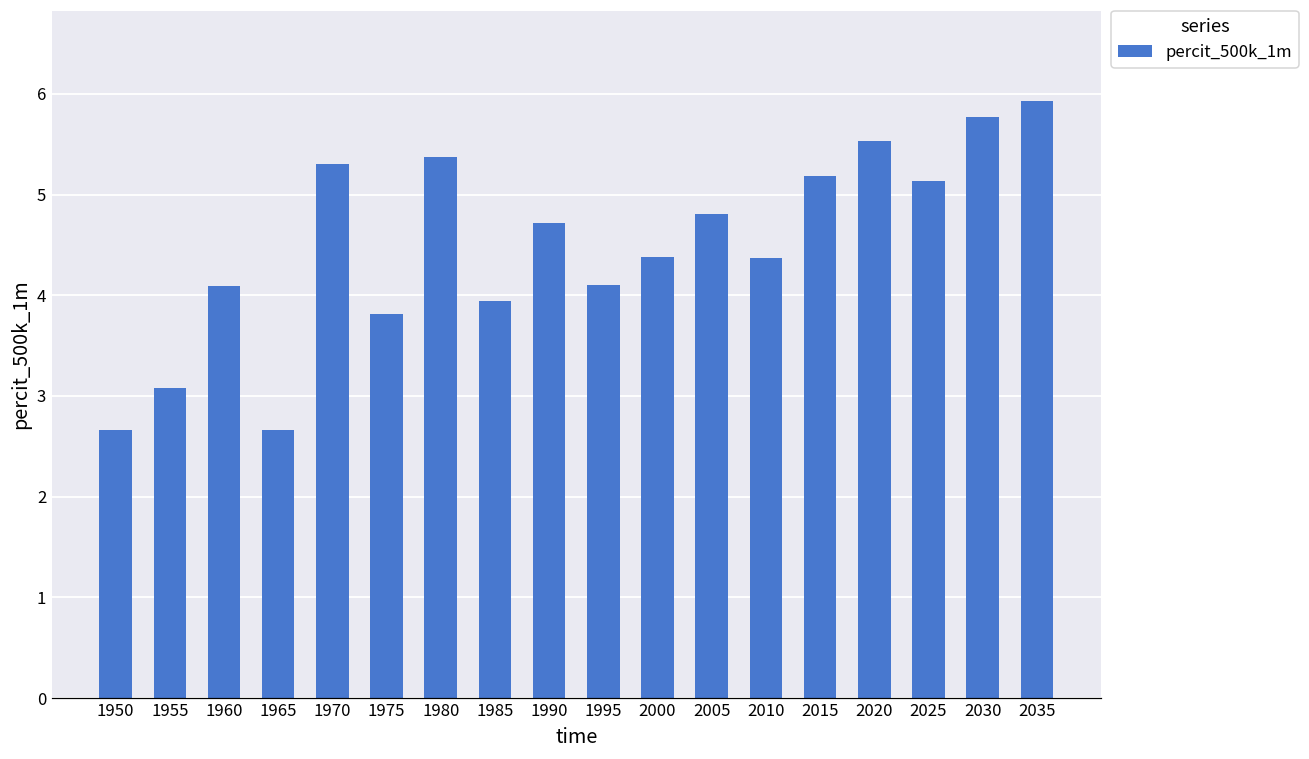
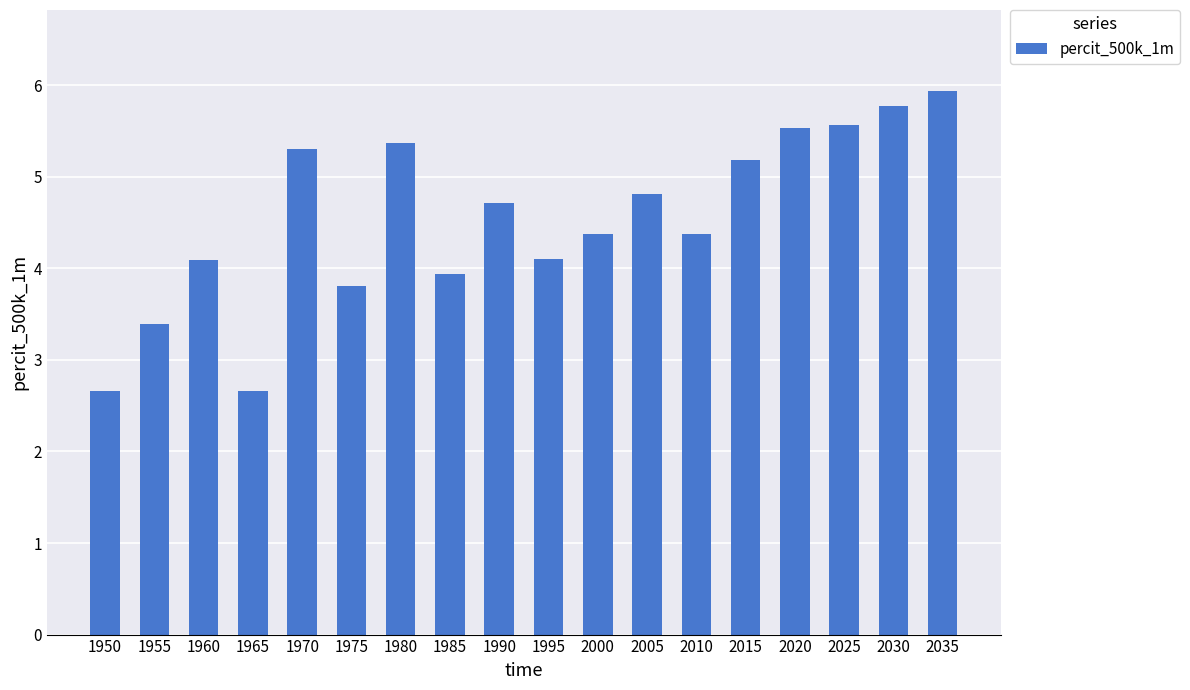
1955: 3.1 -> 3.4
2025: 5.1 -> 5.6
